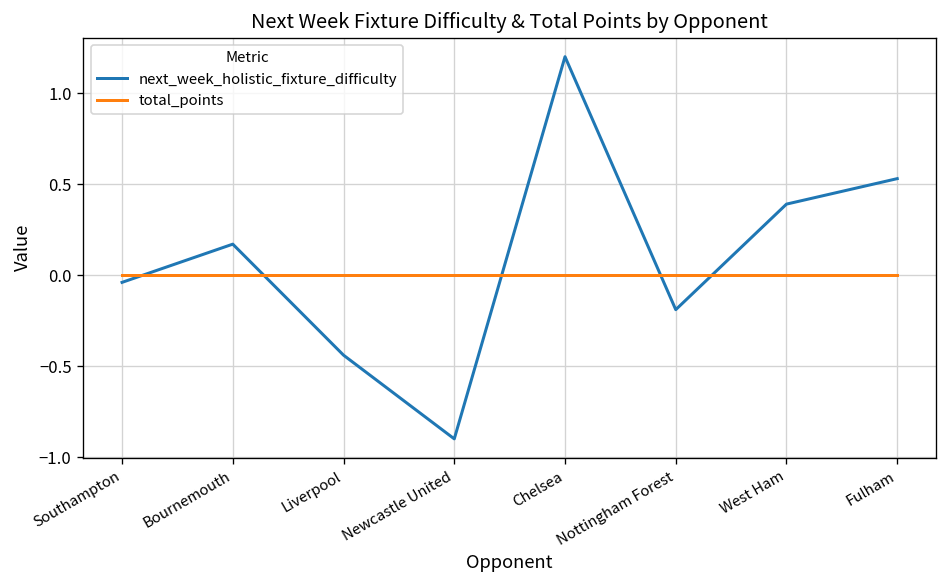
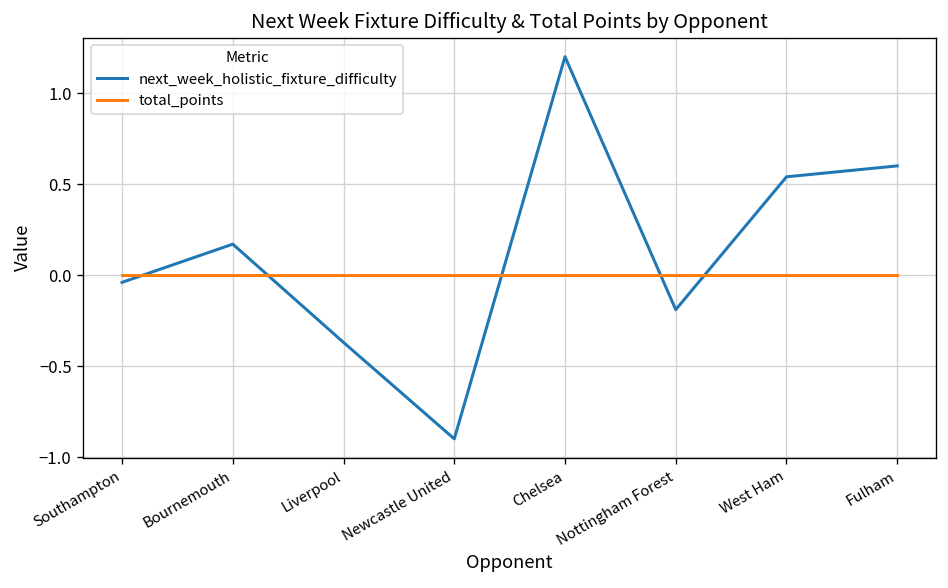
next_week_holistic_fixture_difficulty, Liverpool: -0.44 -> -0.37
next_week_holistic_fixture_difficulty, West Ham: 0.39 -> 0.54
next_week_holistic_fixture_difficulty, Fulham: 0.53 -> 0.60
